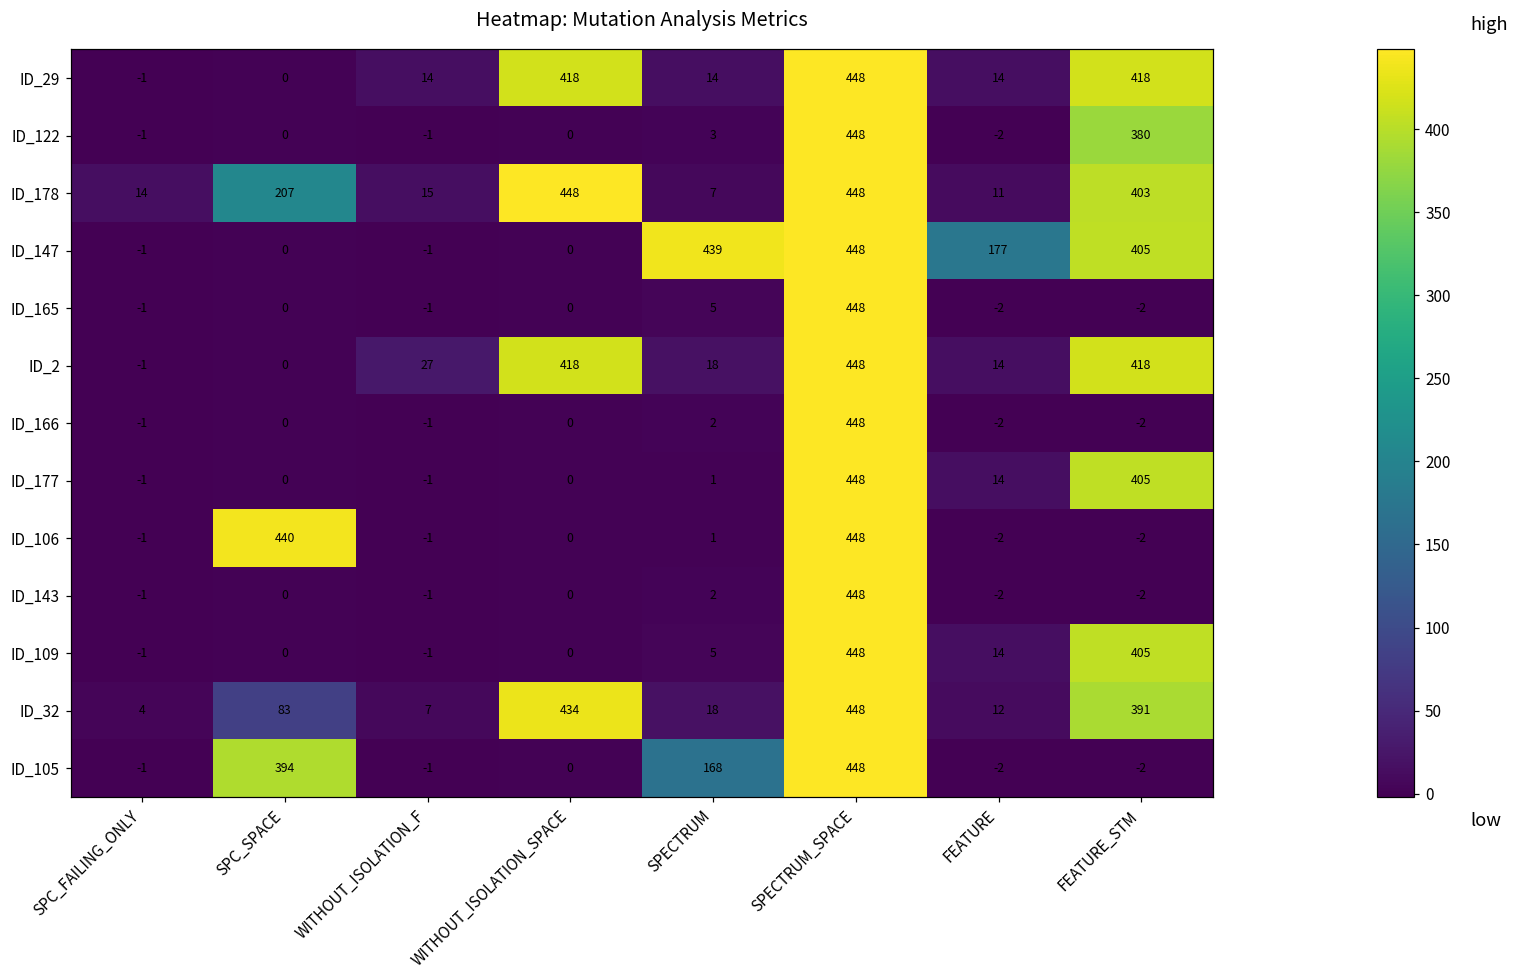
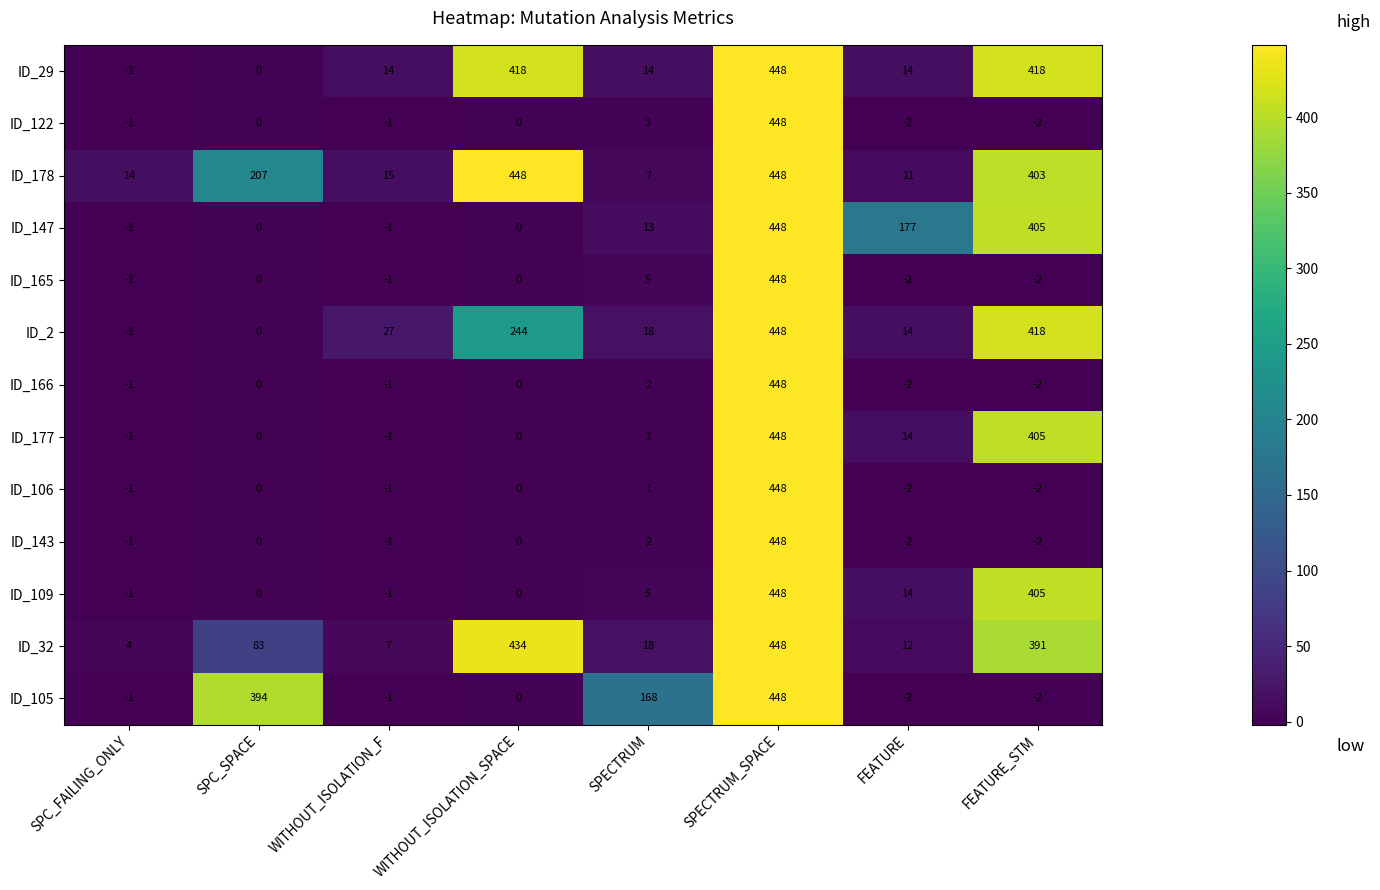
ID_122, FEATURE_STM: 380 -> -2
ID_147, SPECTRUM: 439 -> 13
ID_2, WITHOUT_ISOLATION_SPACE: 418 -> 244
ID_106, SPC_SPACE: 440 -> 0
